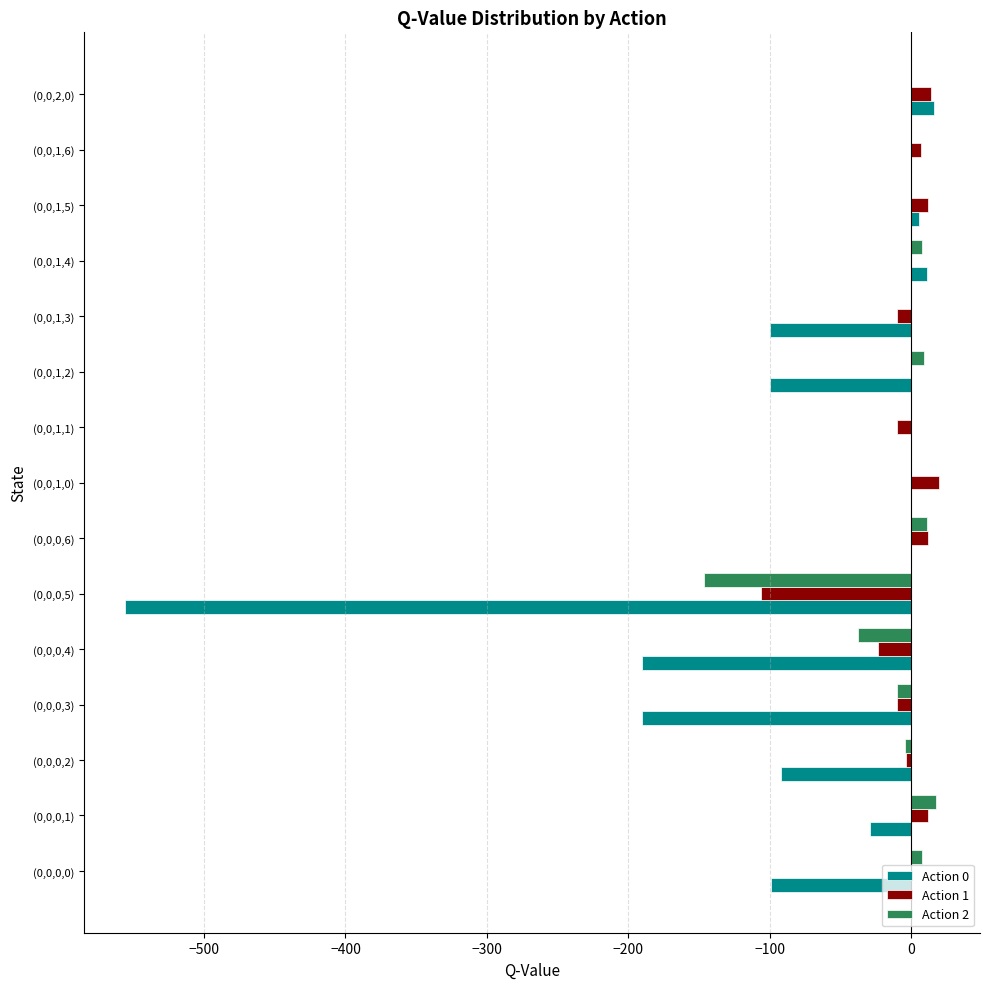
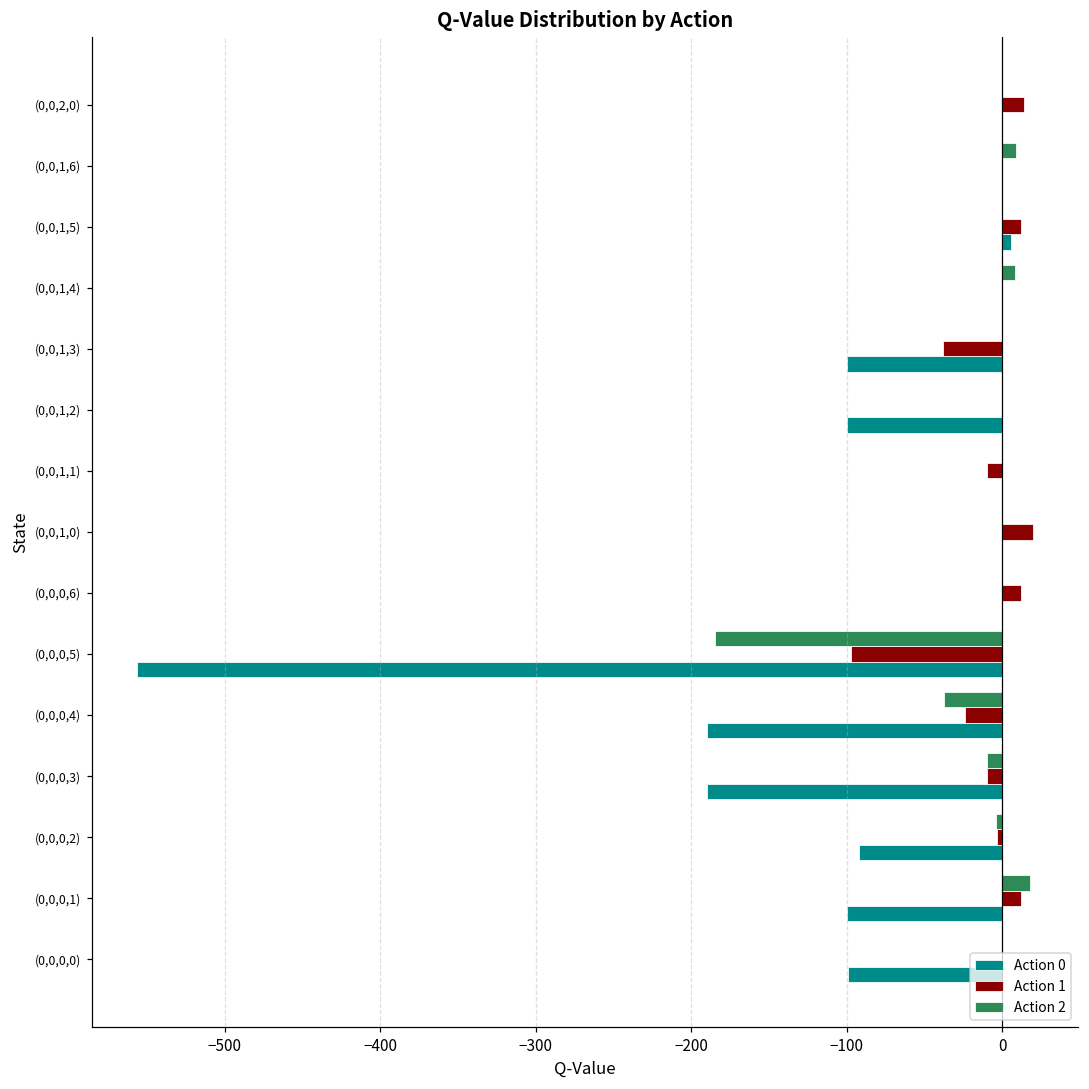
Action 0, (0,0,2,0): 16 -> 0
Action 2, (0,0,1,6): 0 -> 9
Action 1, (0,0,1,6): 7 -> 0
Action 0, (0,0,1,4): 11 -> 0
Action 1, (0,0,1,3): -10 -> -38
Action 2, (0,0,1,2): 9 -> 0
Action 2, (0,0,0,6): 11 -> 0
Action 2, (0,0,0,5): -147 -> -185
Action 1, (0,0,0,5): -106 -> -97
Action 0, (0,0,0,1): -29 -> -100
Action 2, (0,0,0,0): 8 -> 0
